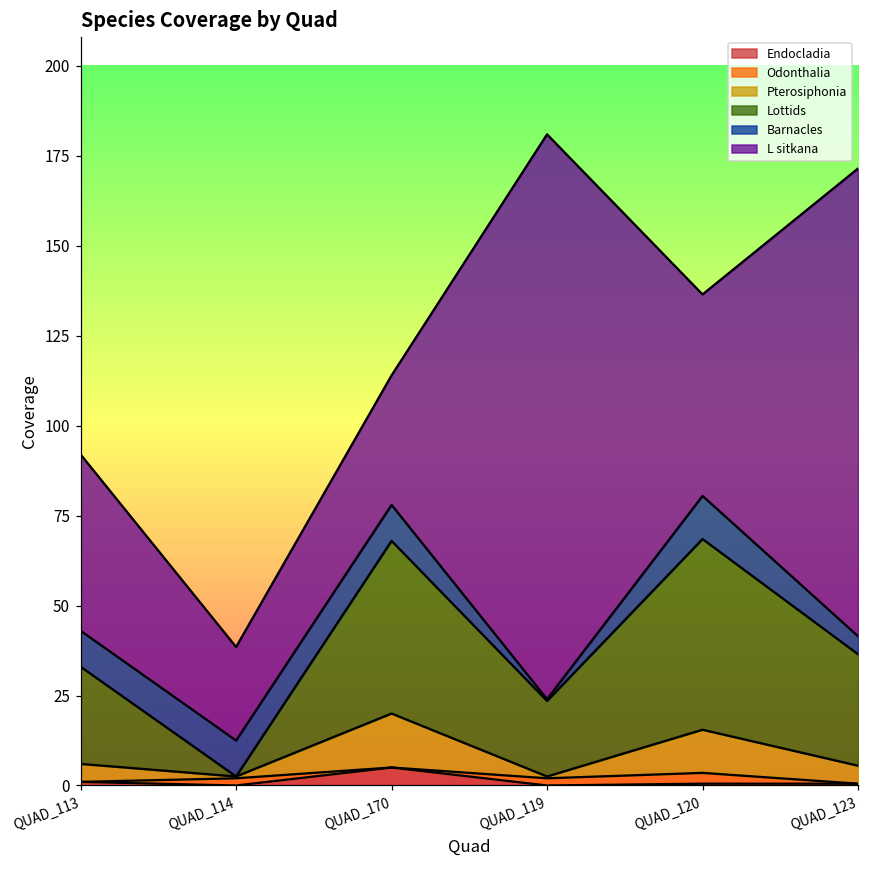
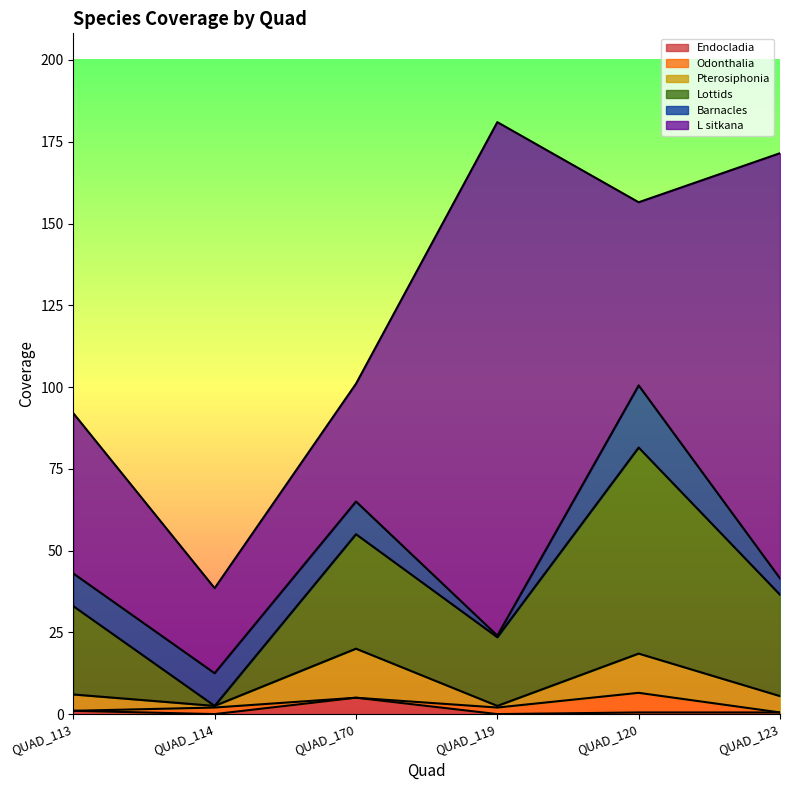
Lottids, QUAD_170: 48 -> 35
Odonthalia, QUAD_120: 3 -> 6
Lottids, QUAD_120: 53 -> 63
Barnacles, QUAD_120: 12 -> 19
